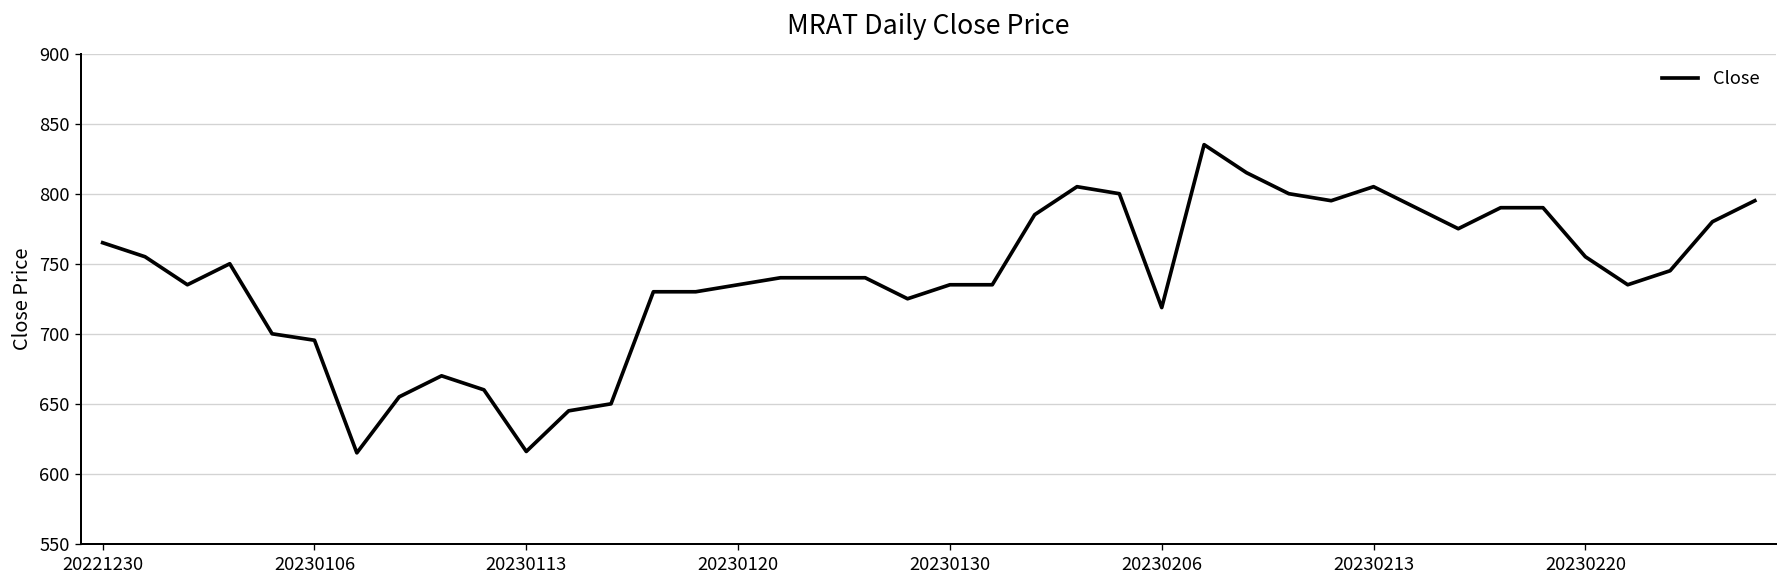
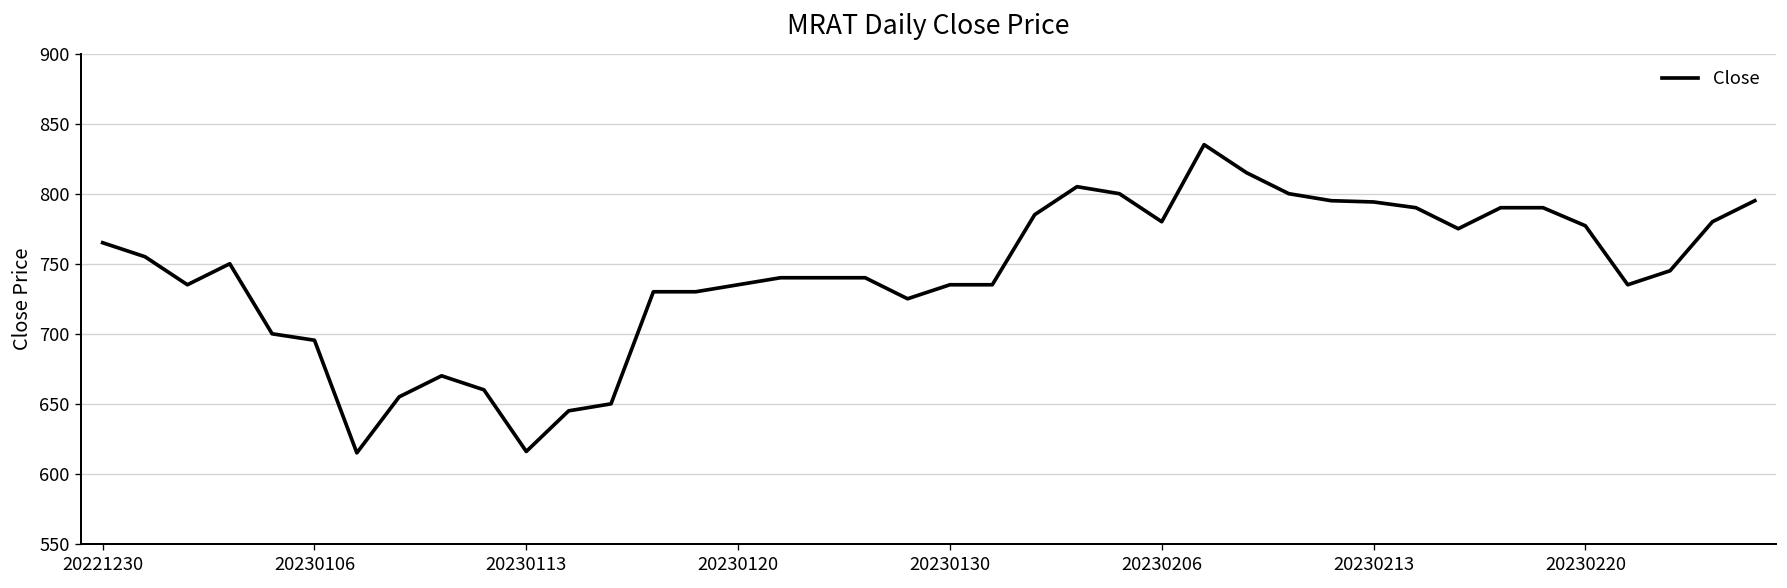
20230206: 719 -> 780
20230213: 805 -> 794
20230220: 755 -> 777
